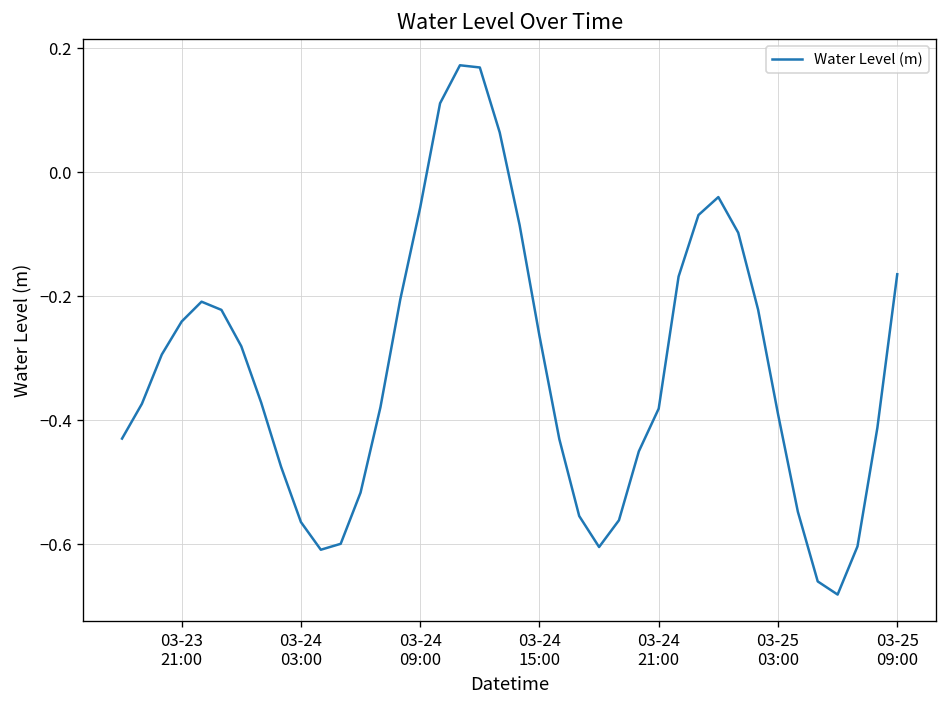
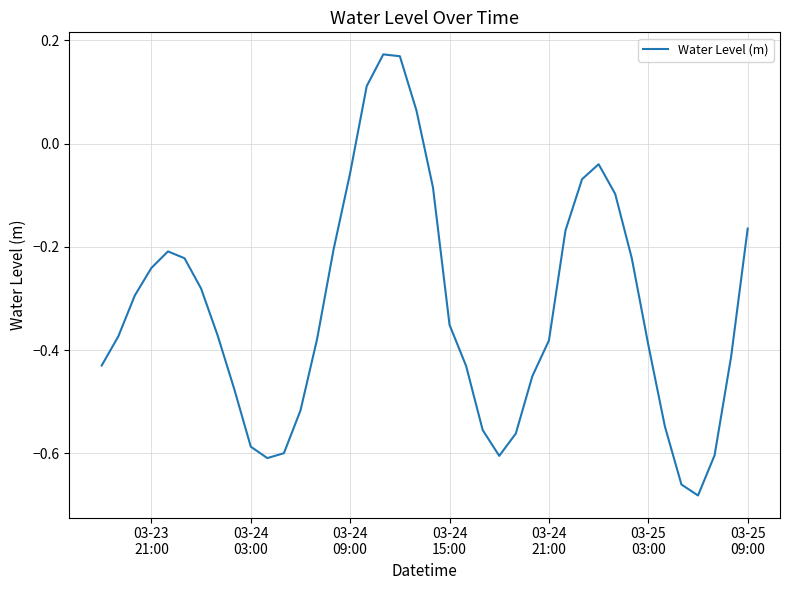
03-24 03:00: -0.56 -> -0.59
03-24 15:00: -0.26 -> -0.35
